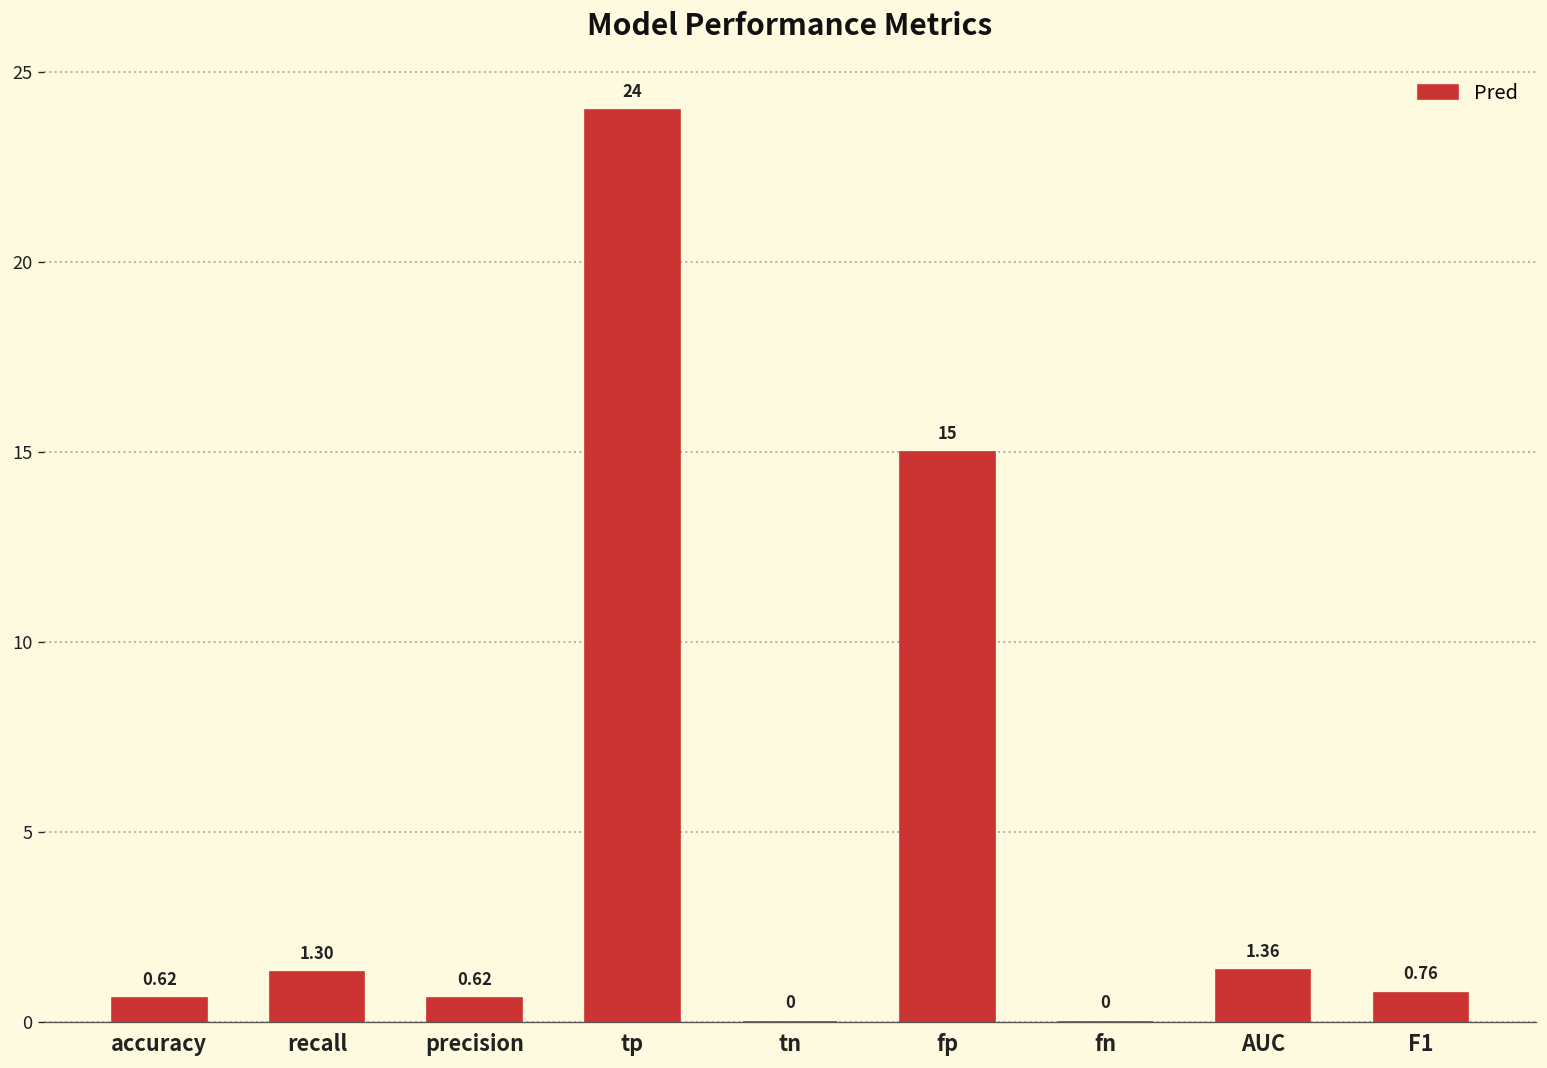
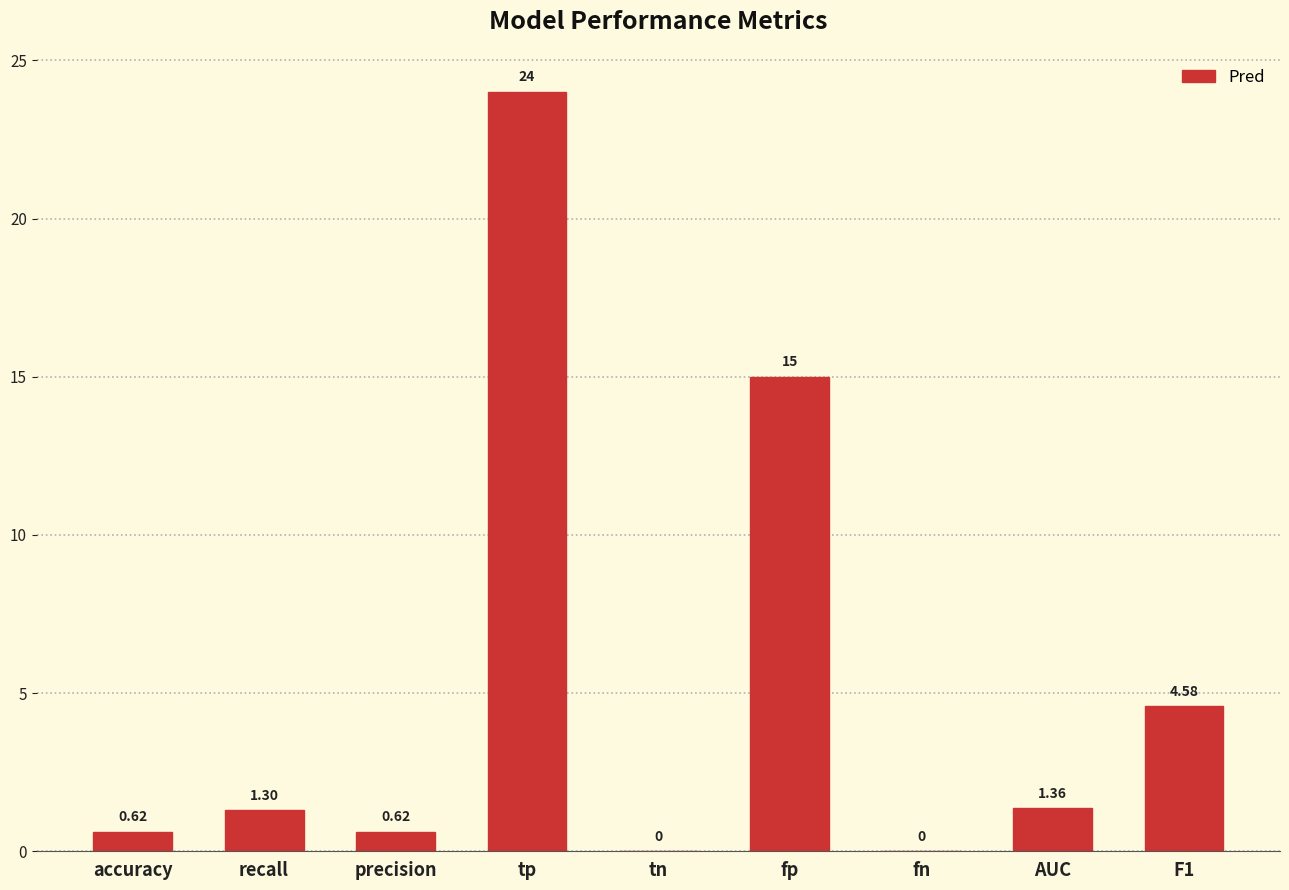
F1: 0.76 -> 4.58
